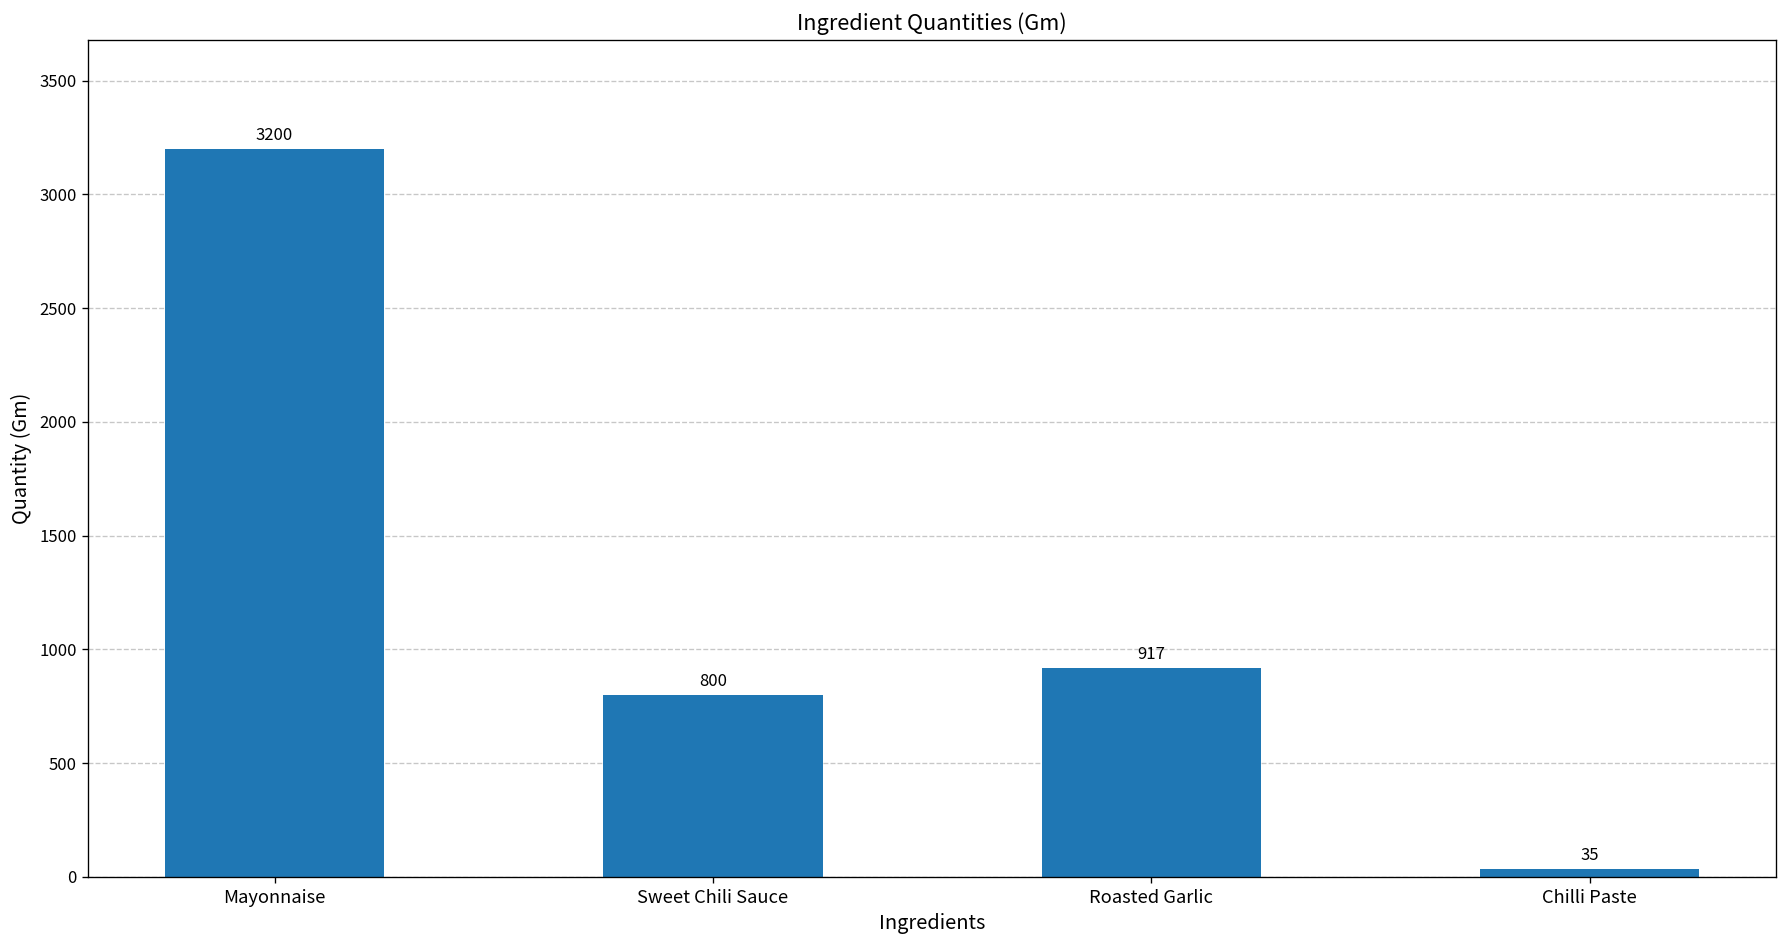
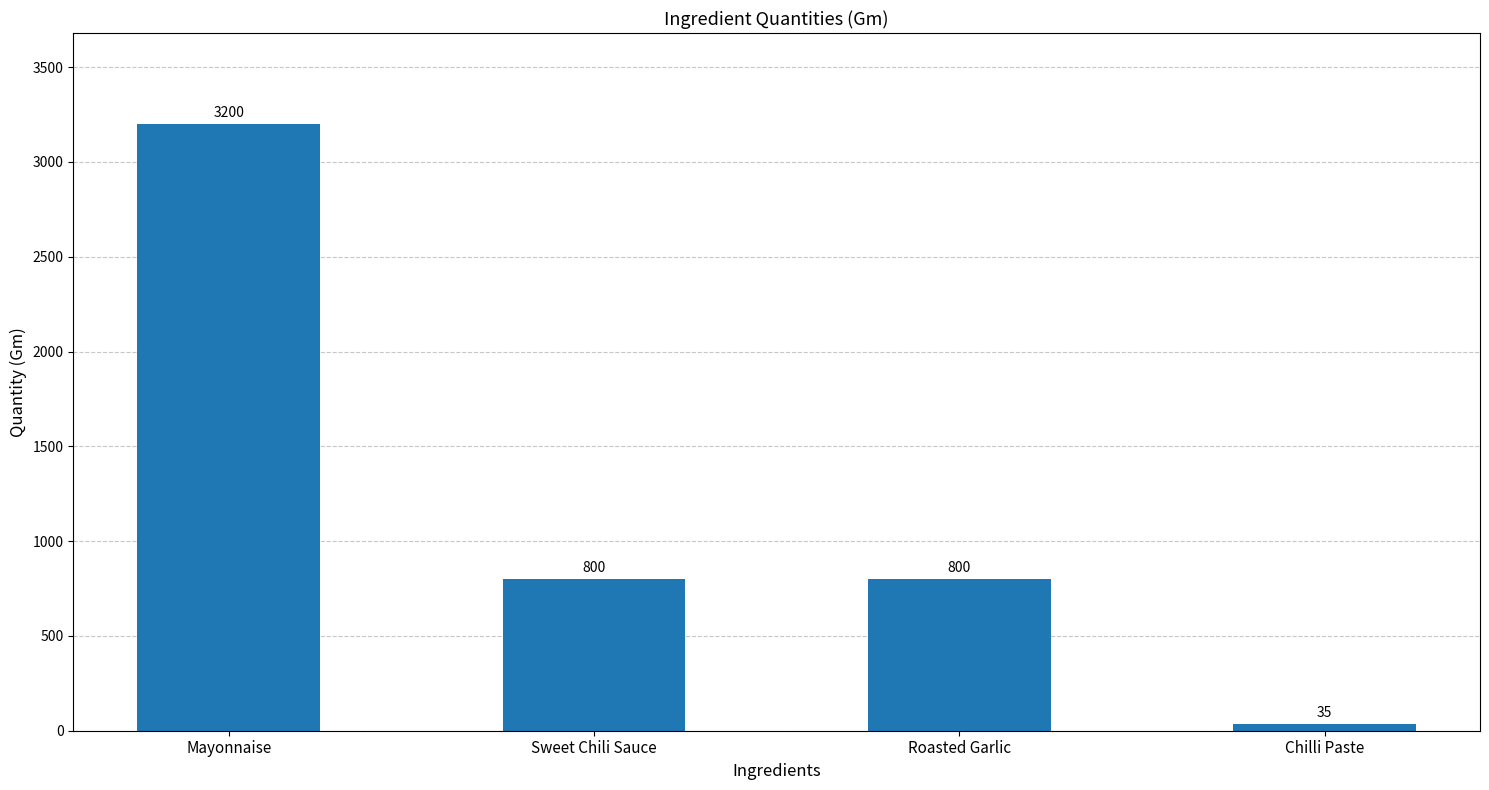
Roasted Garlic: 917 -> 800
